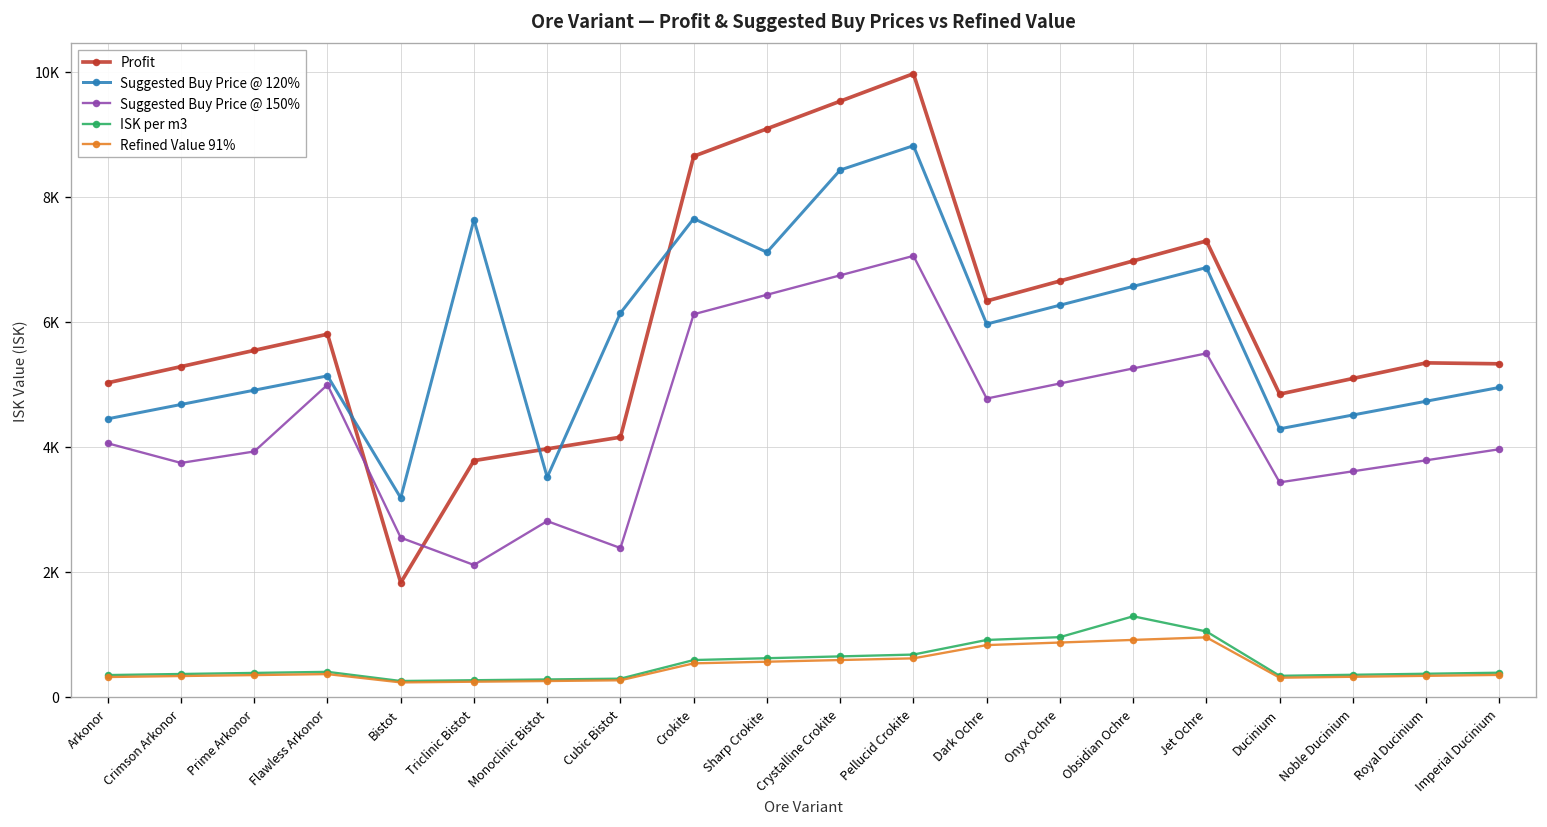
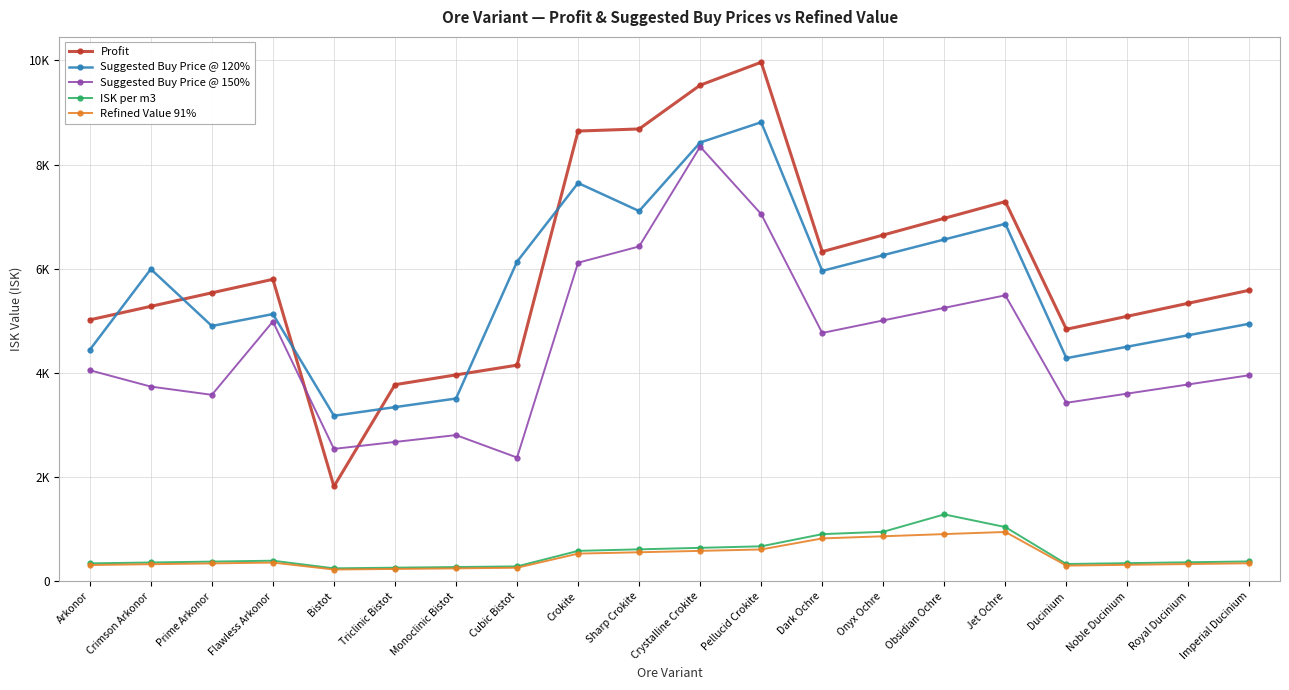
Suggested Buy Price @ 120%, Crimson Arkonor: 4700 -> 6000
Suggested Buy Price @ 150%, Prime Arkonor: 3900 -> 3600
Suggested Buy Price @ 120%, Triclinic Bistot: 7600 -> 3300
Suggested Buy Price @ 150%, Triclinic Bistot: 2100 -> 2700
Profit, Sharp Crokite: 9100 -> 8700
Suggested Buy Price @ 150%, Crystalline Crokite: 6700 -> 8300
Profit, Imperial Ducinium: 5300 -> 5600
